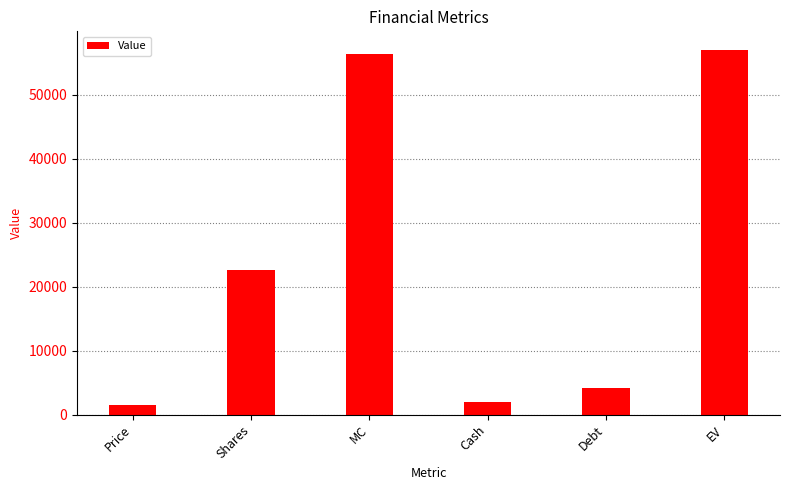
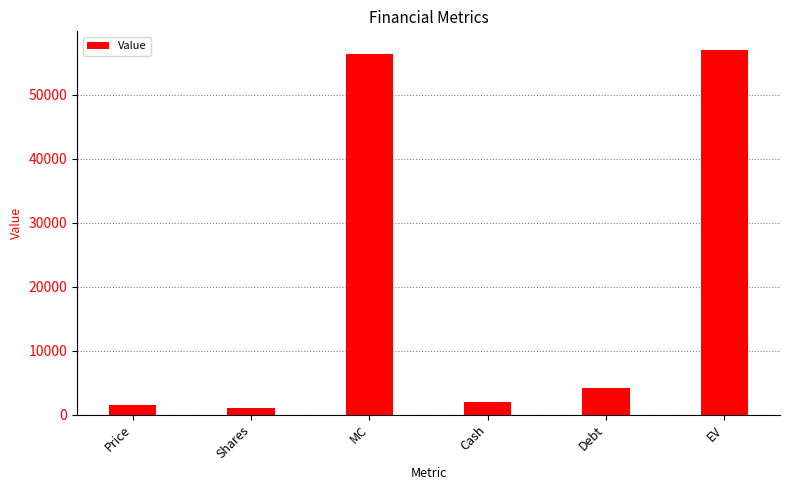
Shares: 23000 -> 1000
